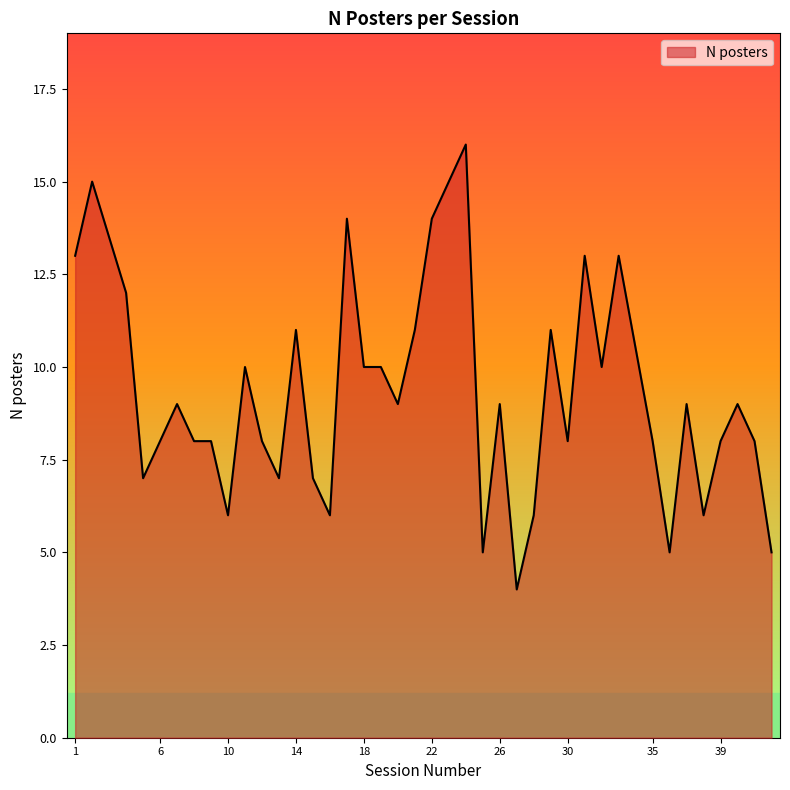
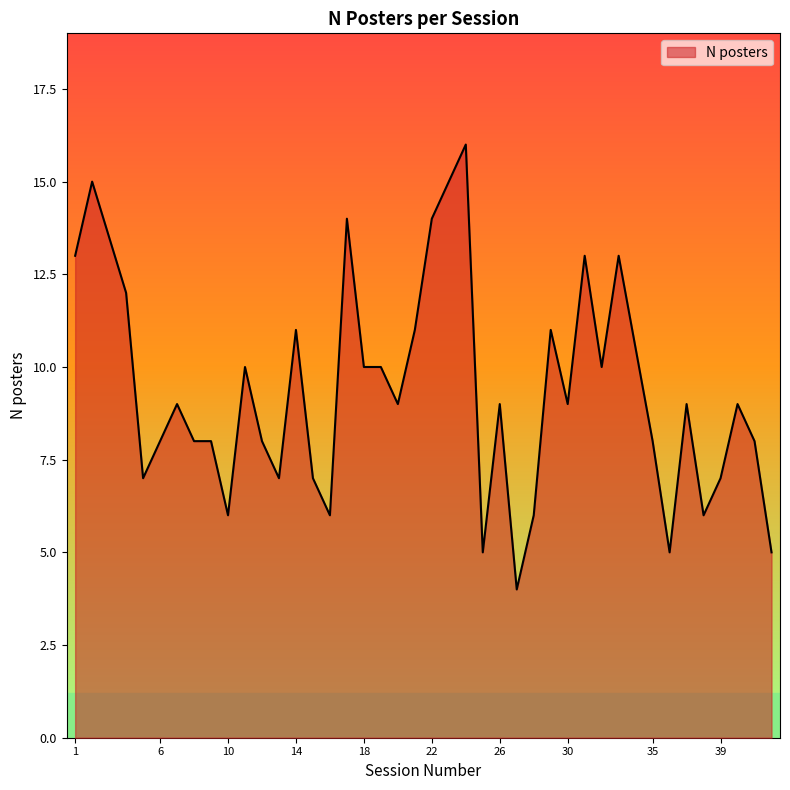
30: 8 -> 9
39: 8 -> 7
